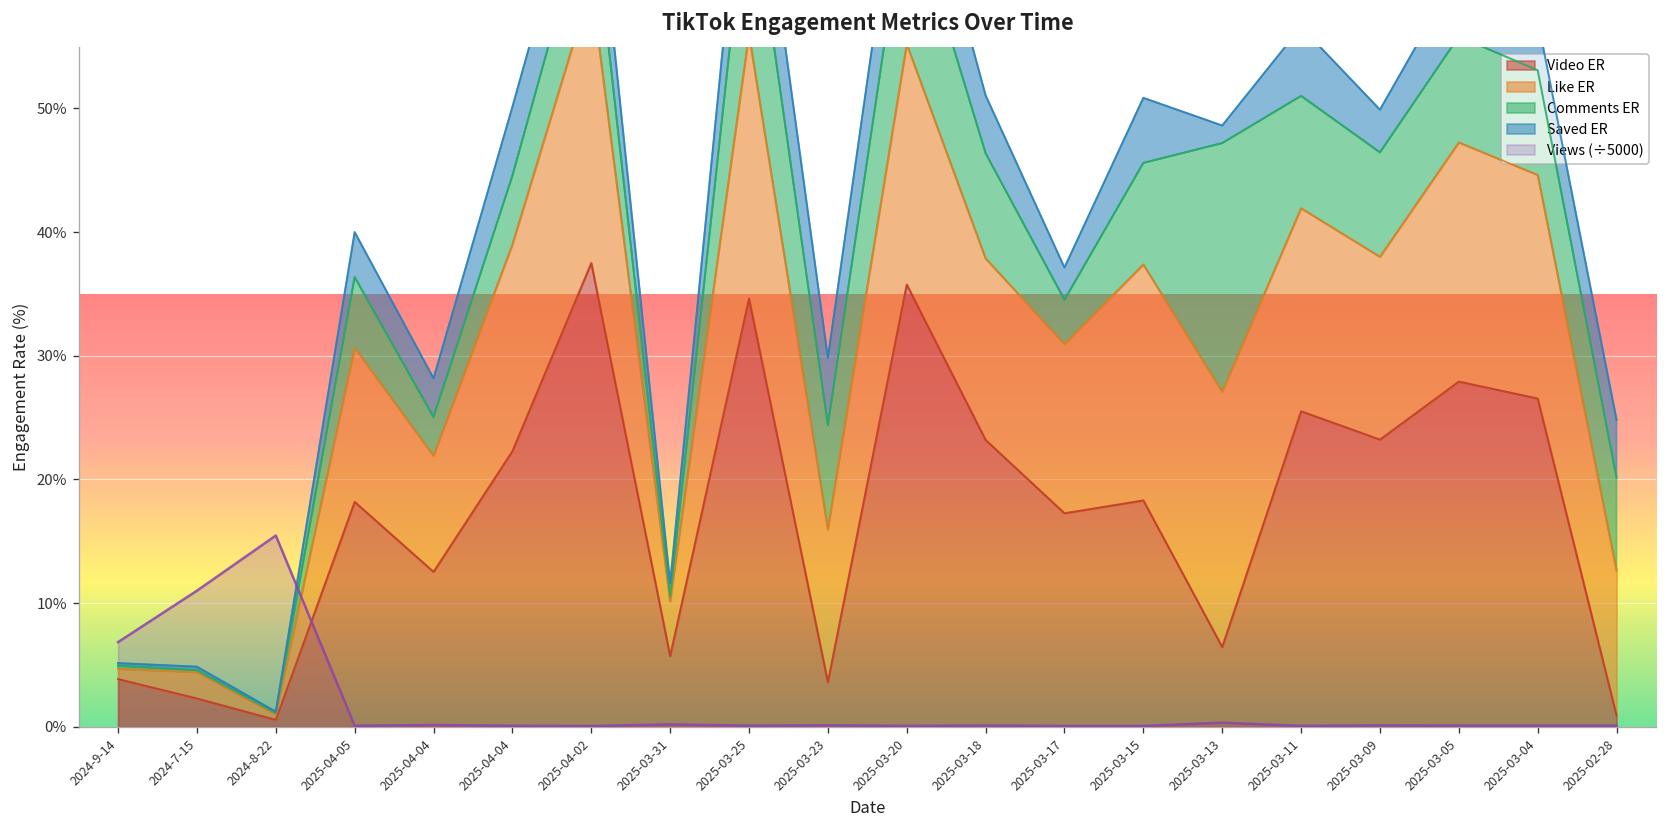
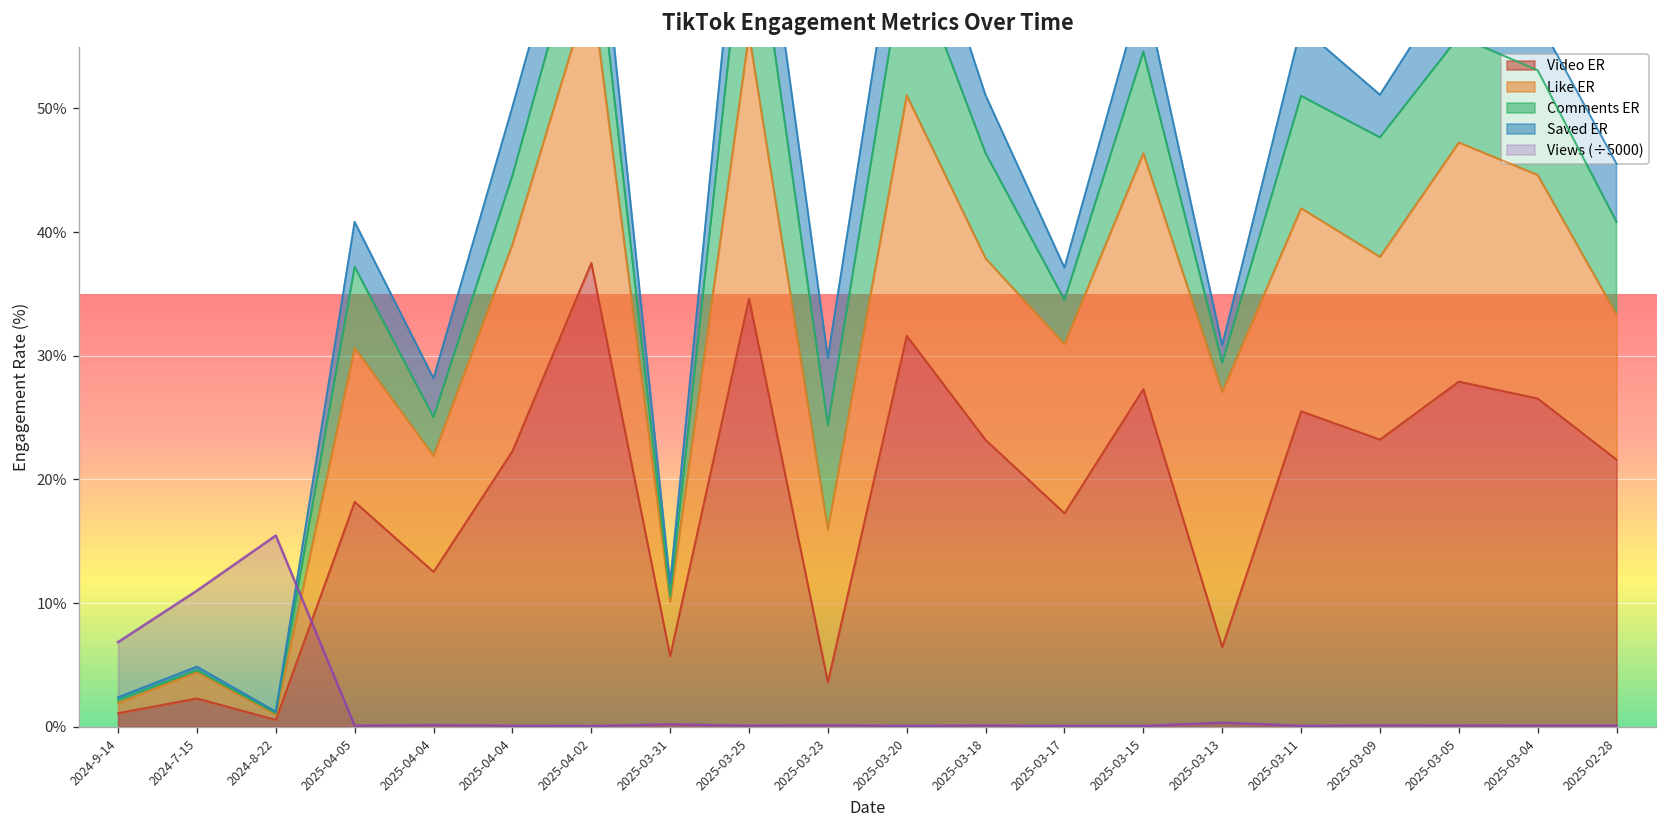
Video ER, 2024-9-14: 3.9% -> 1.1%
Comments ER, 2025-04-05: 5.7% -> 6.5%
Video ER, 2025-03-20: 35.8% -> 31.6%
Video ER, 2025-03-15: 18.3% -> 27.3%
Comments ER, 2025-03-13: 20.1% -> 2.4%
Comments ER, 2025-03-09: 8.5% -> 9.7%
Video ER, 2025-02-28: 0.9% -> 21.6%
